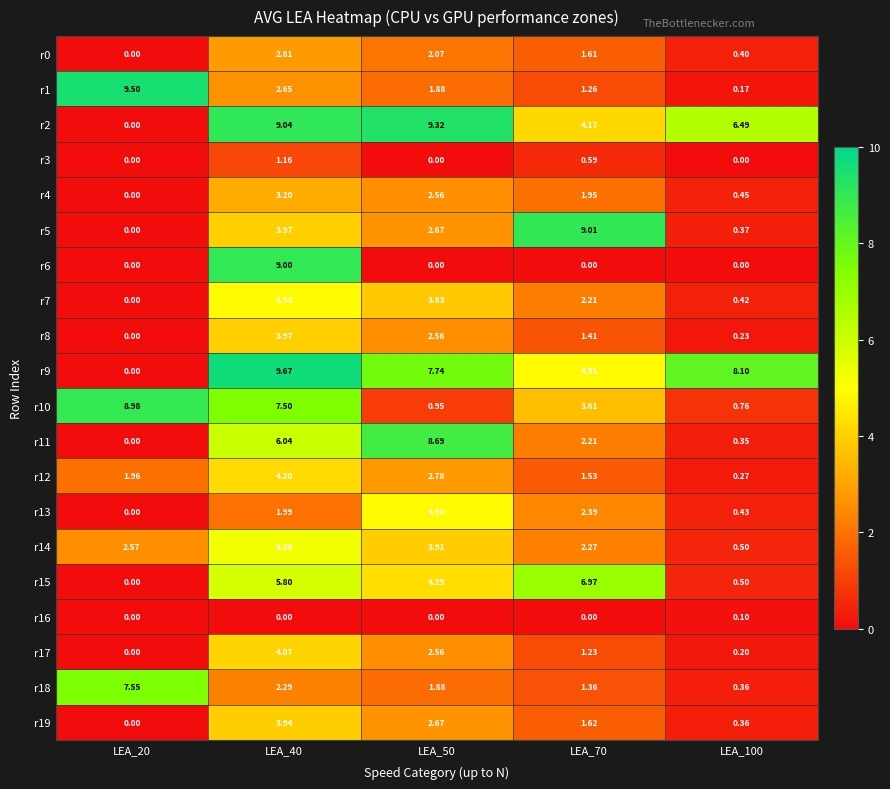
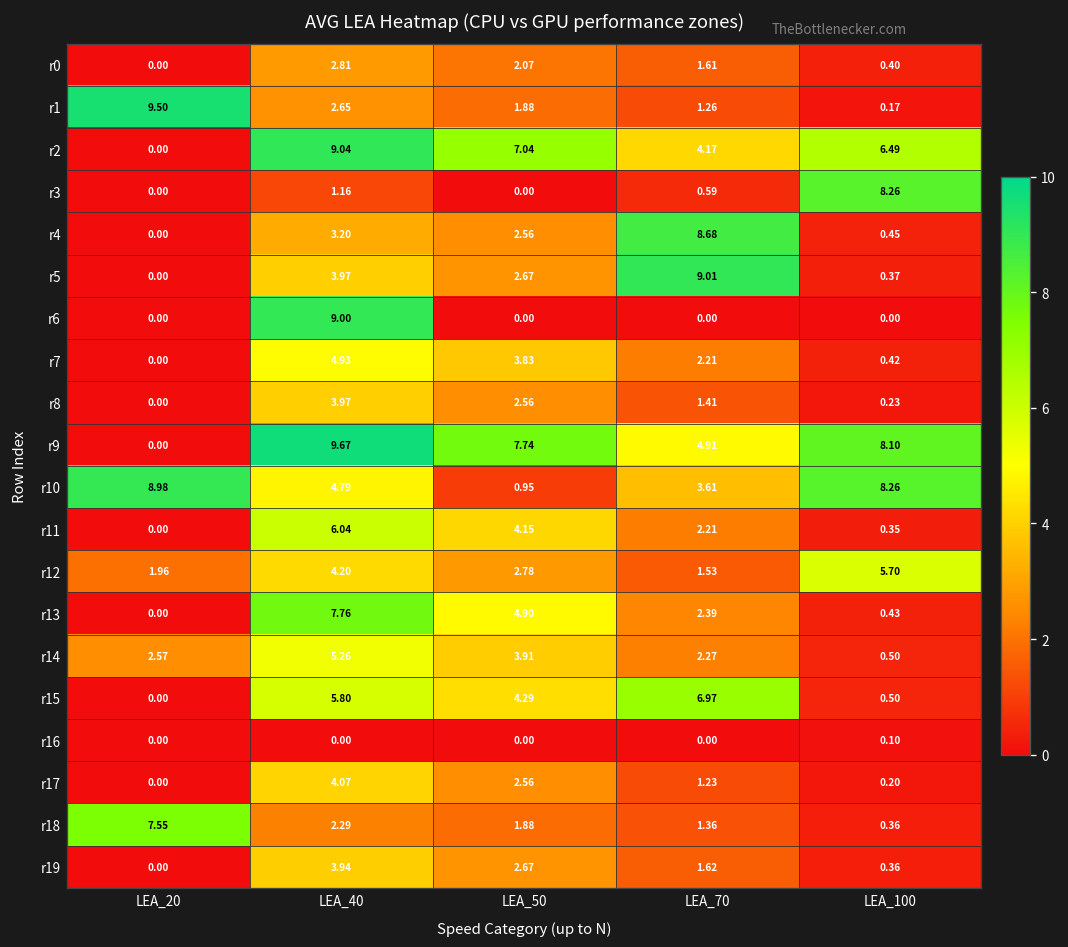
r2, LEA_50: 9.32 -> 7.04
r3, LEA_100: 0.00 -> 8.26
r4, LEA_70: 1.95 -> 8.68
r10, LEA_40: 7.50 -> 4.79
r10, LEA_100: 0.76 -> 8.26
r11, LEA_50: 8.69 -> 4.15
r12, LEA_100: 0.27 -> 5.70
r13, LEA_40: 1.99 -> 7.76
